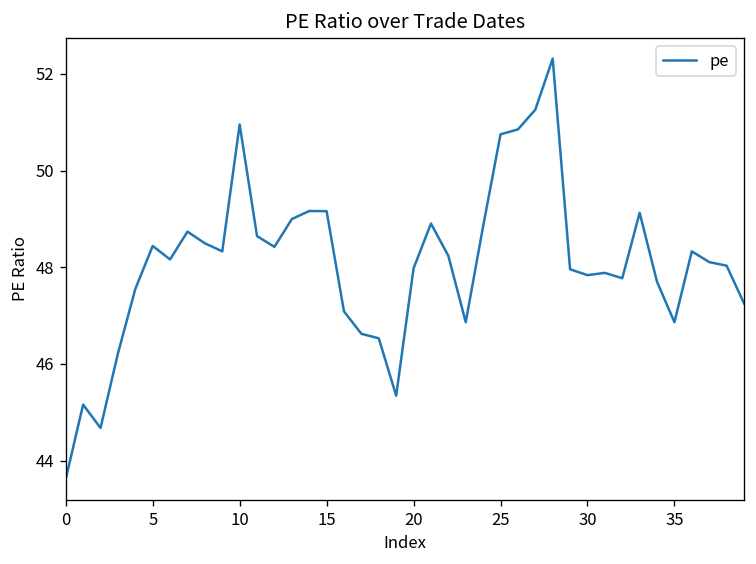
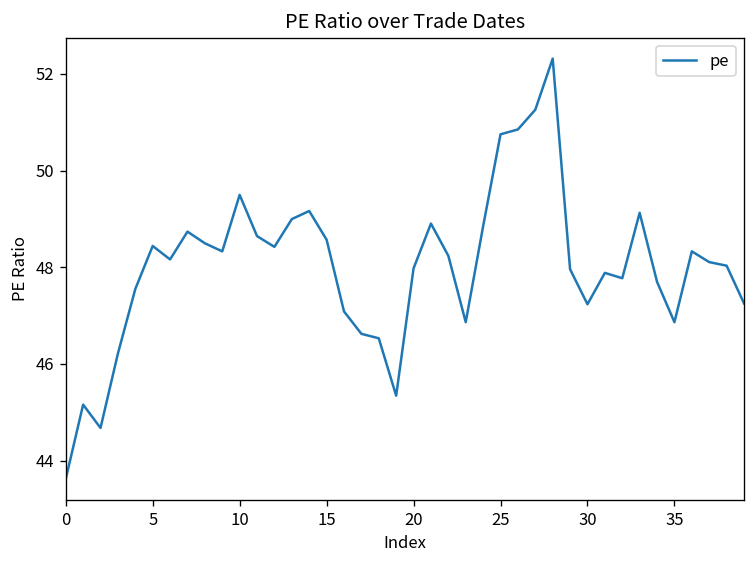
10: 51.0 -> 49.5
15: 49.2 -> 48.6
30: 47.8 -> 47.2
